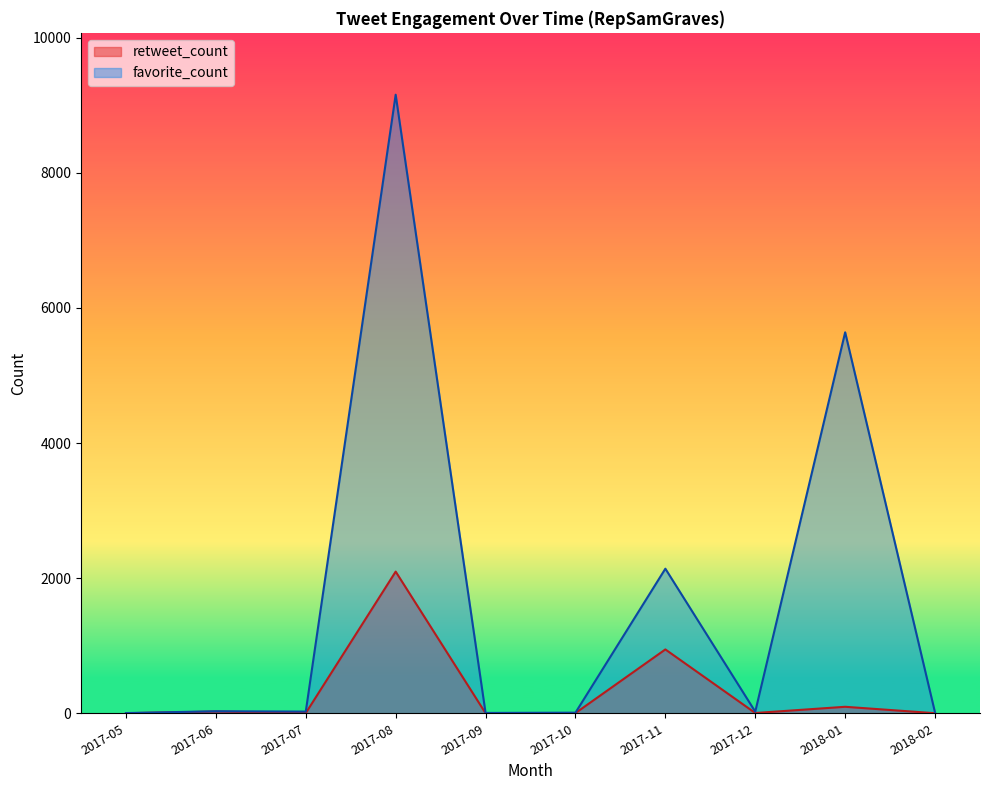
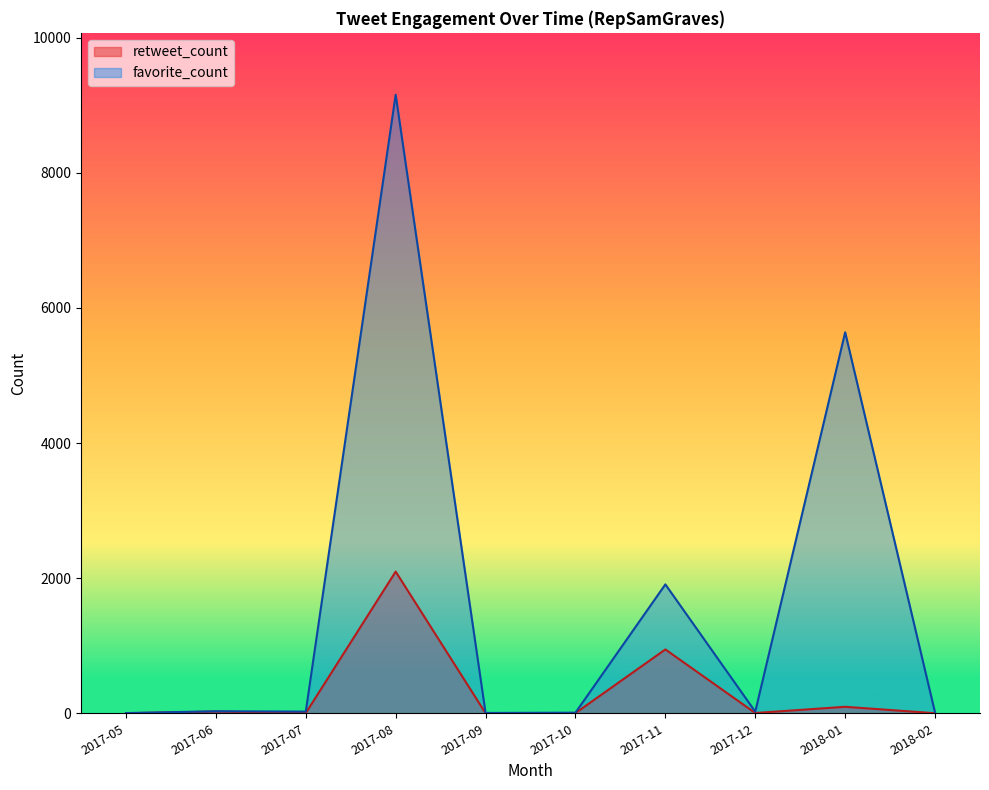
favorite_count, 2017-11: 2100 -> 1900
